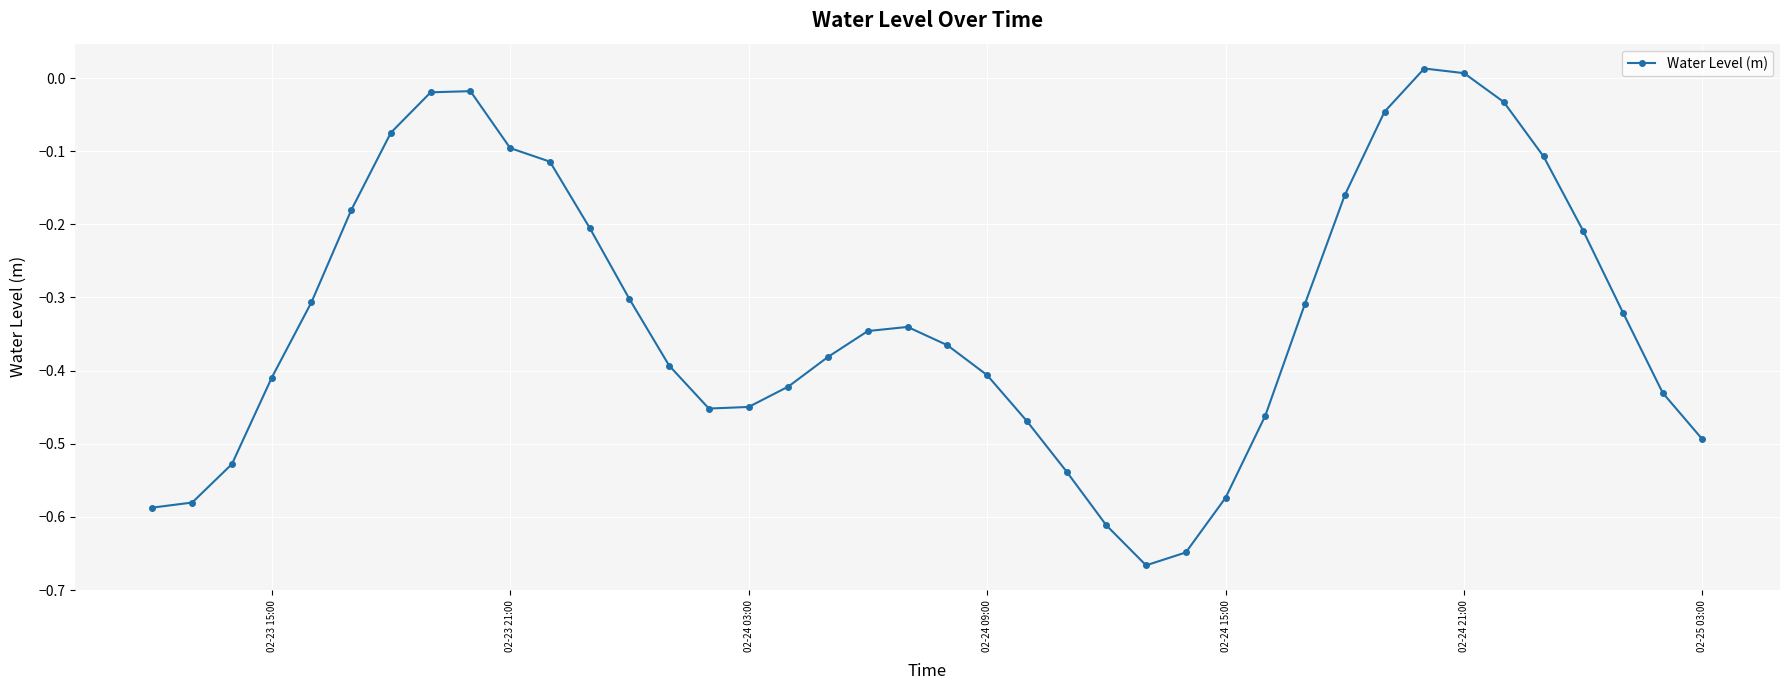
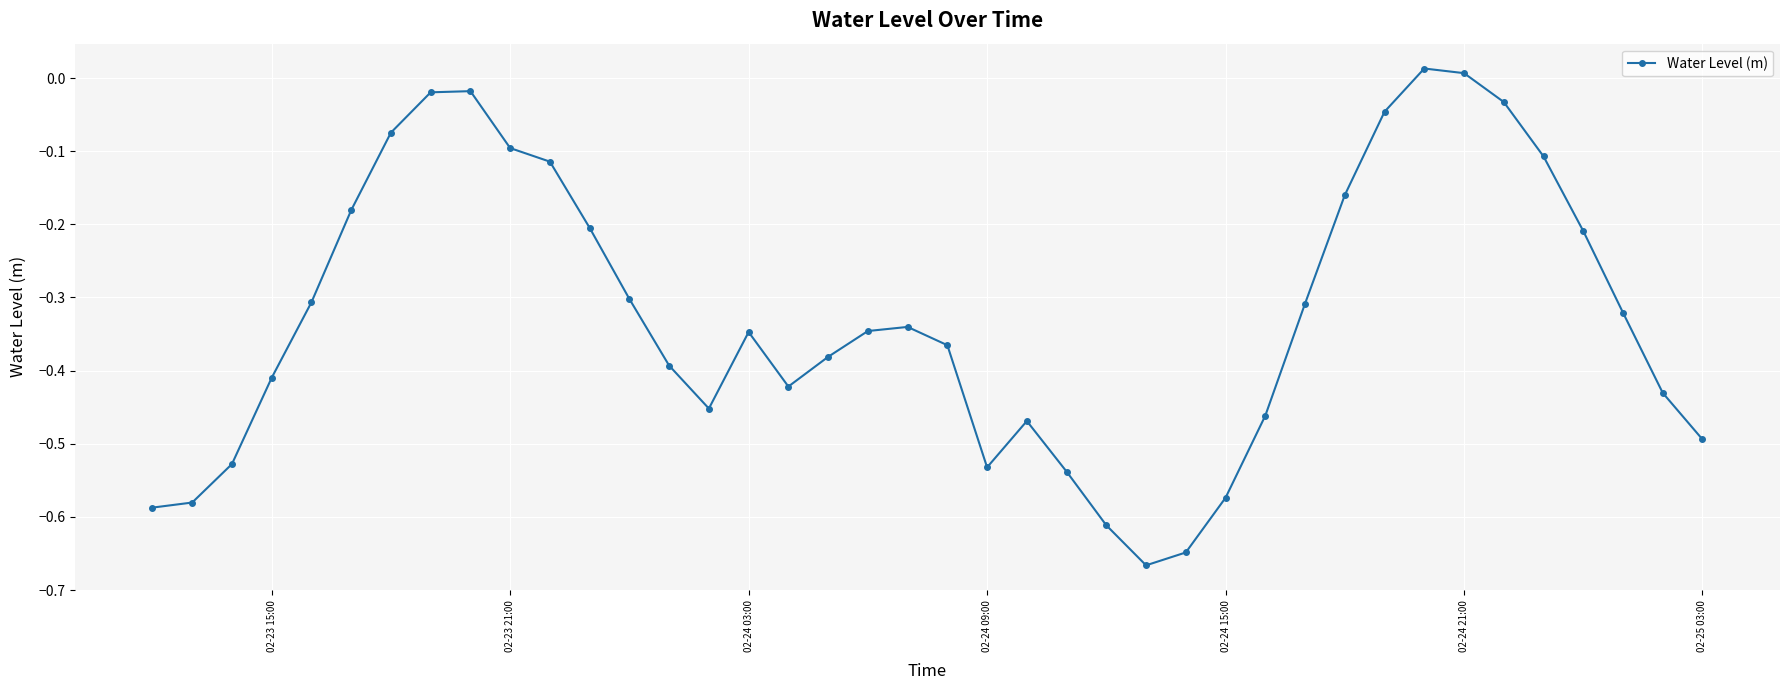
02-24 03:00: -0.45 -> -0.35
02-24 09:00: -0.41 -> -0.53
